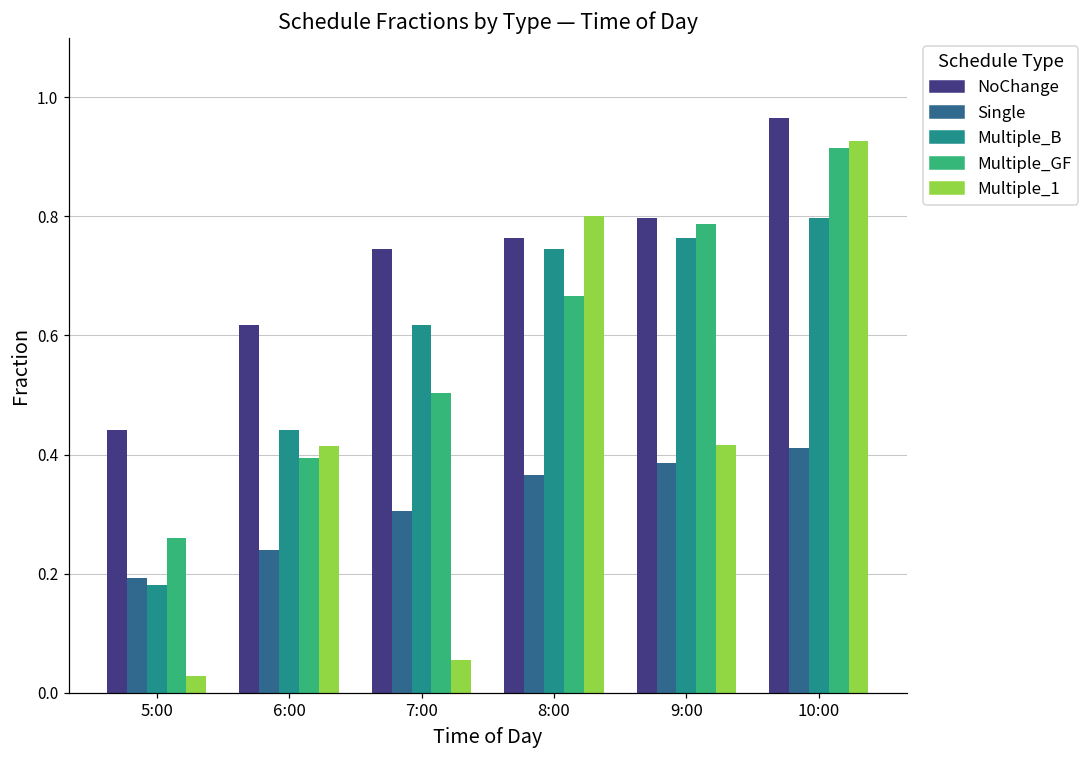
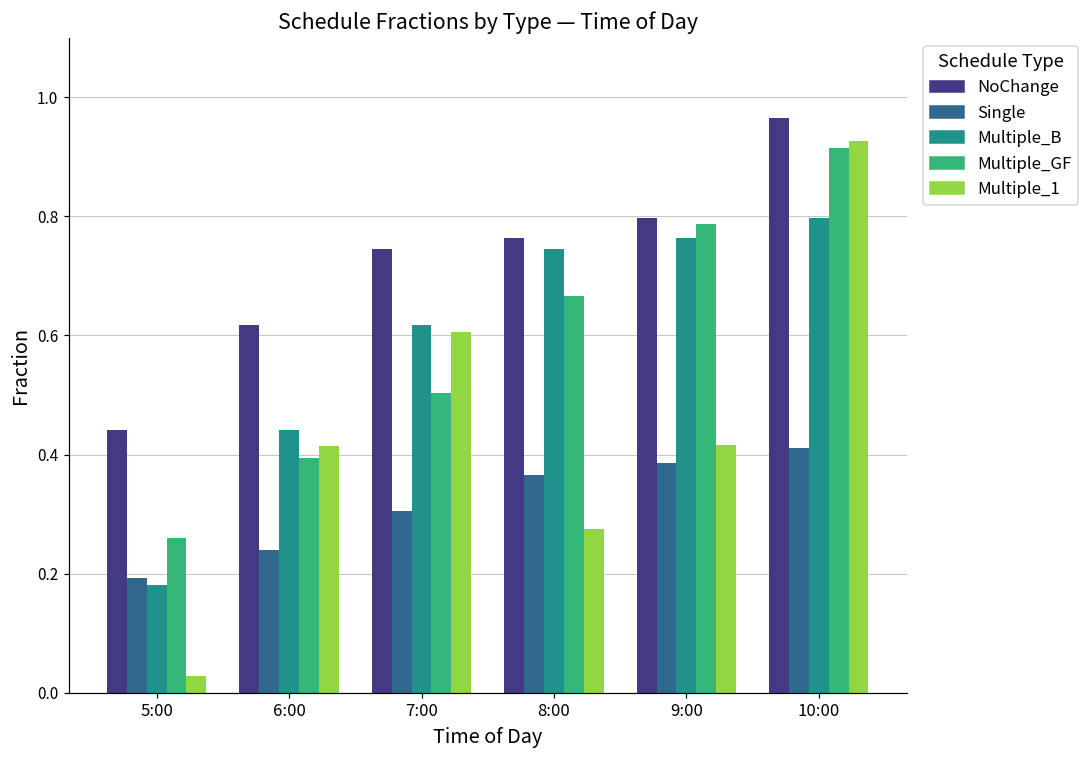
Multiple_1, 7:00: 0.05 -> 0.61
Multiple_1, 8:00: 0.80 -> 0.27
